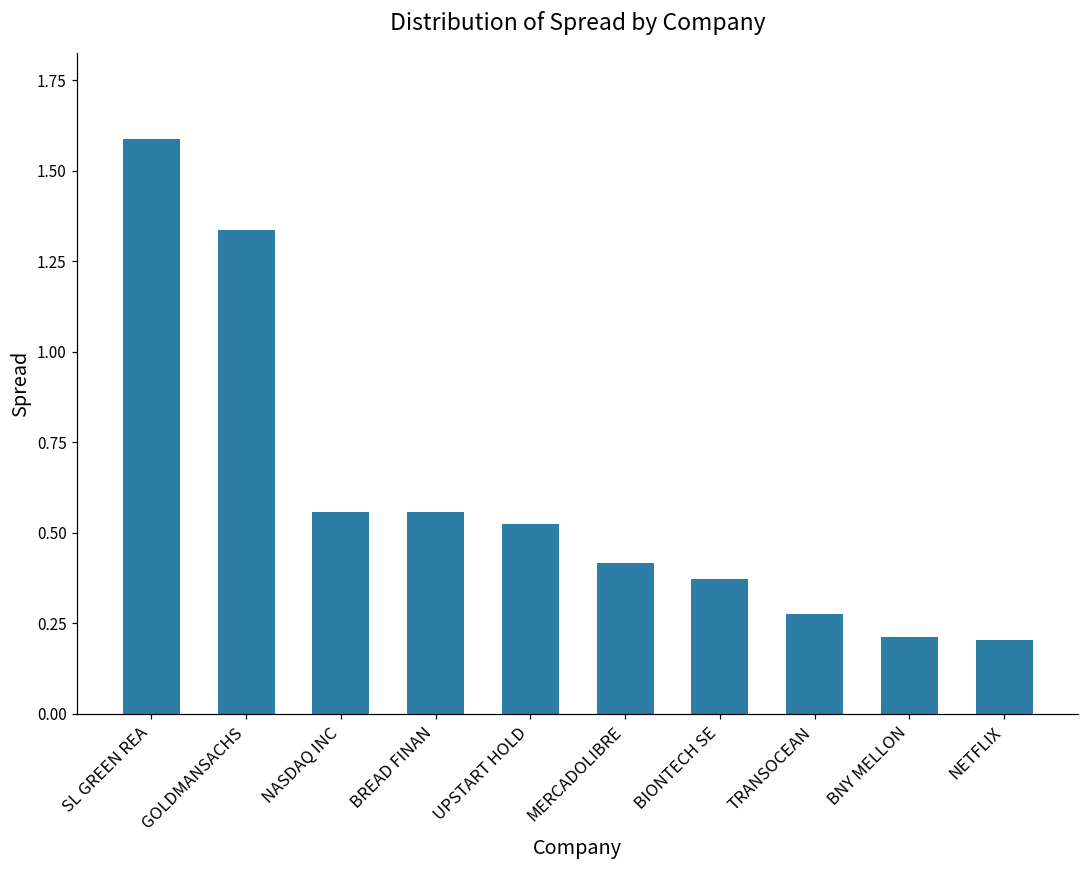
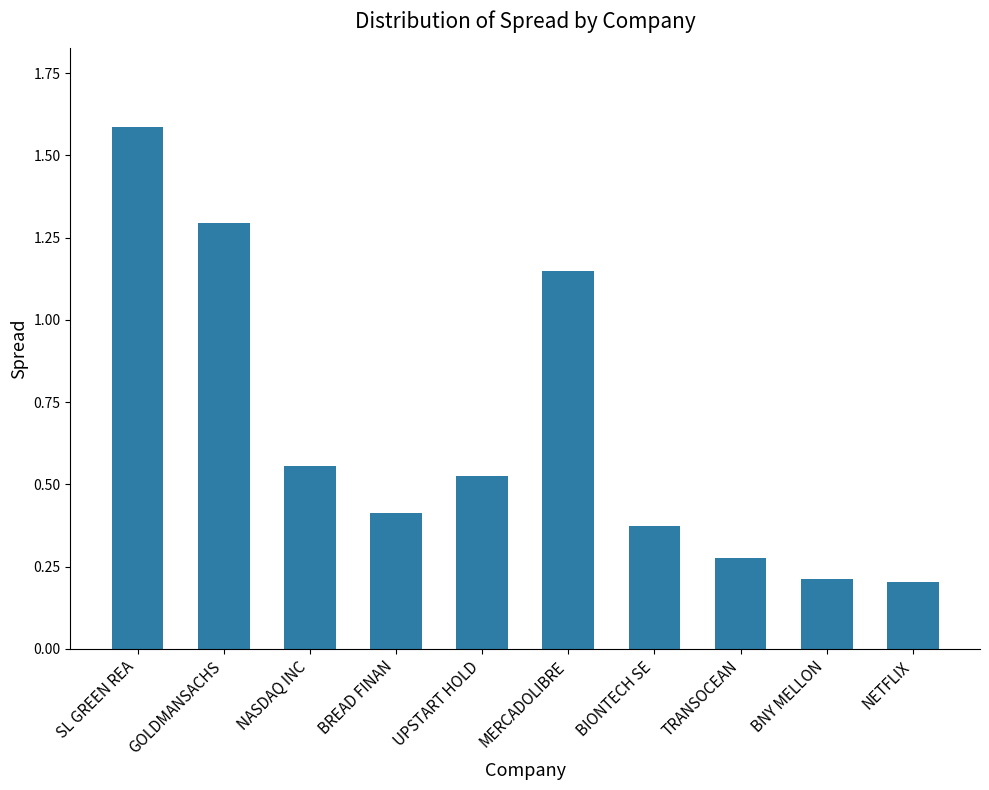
GOLDMANSACHS: 1.34 -> 1.30
BREAD FINAN: 0.56 -> 0.41
MERCADOLIBRE: 0.42 -> 1.15
